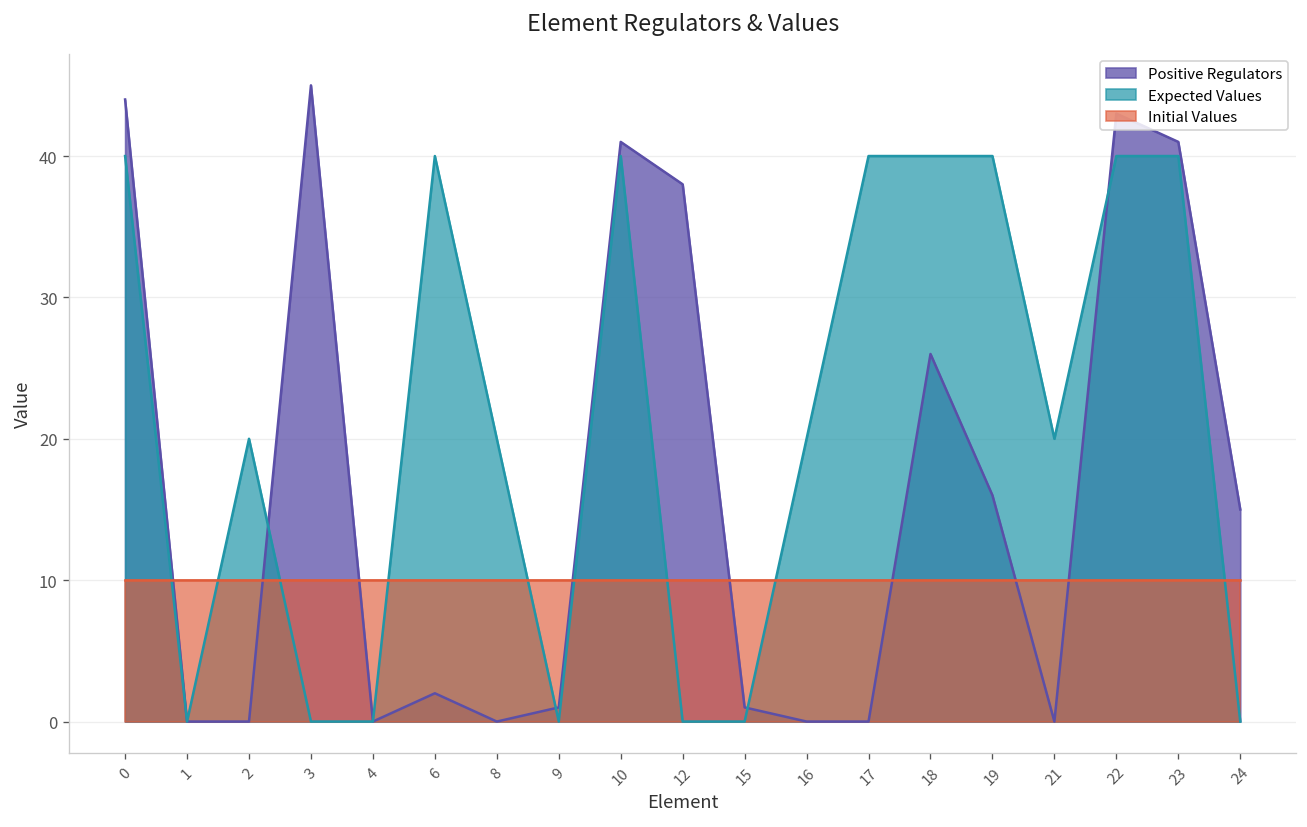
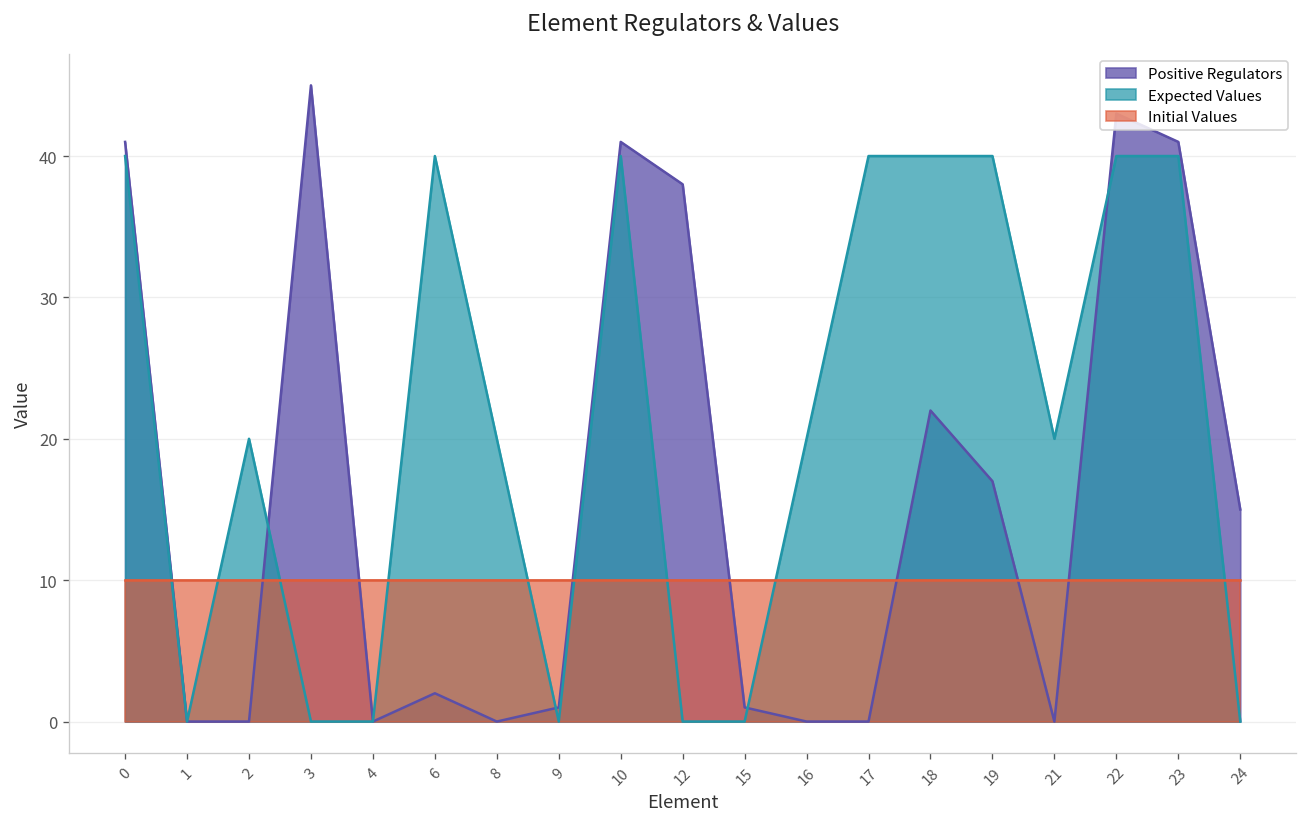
Positive Regulators, 0: 44 -> 41
Positive Regulators, 18: 26 -> 22
Positive Regulators, 19: 16 -> 17
